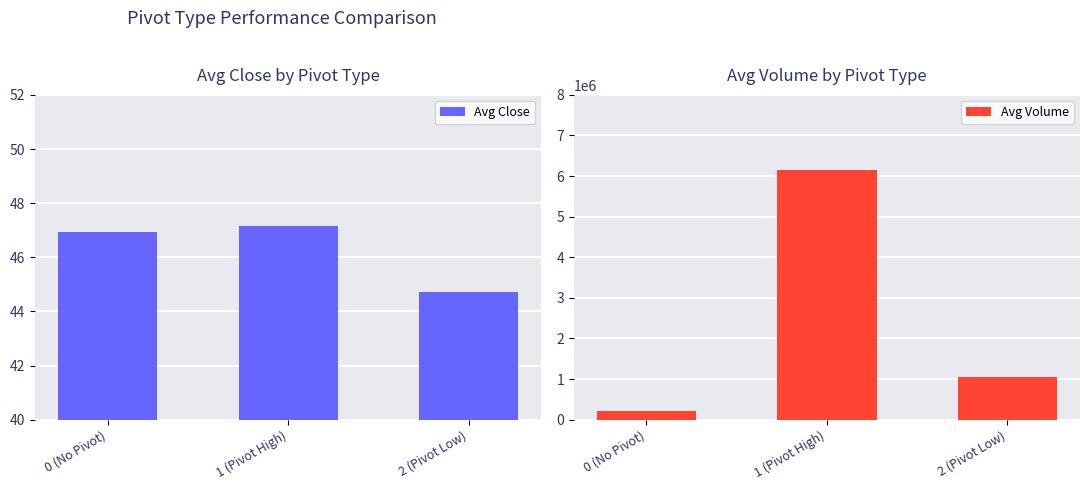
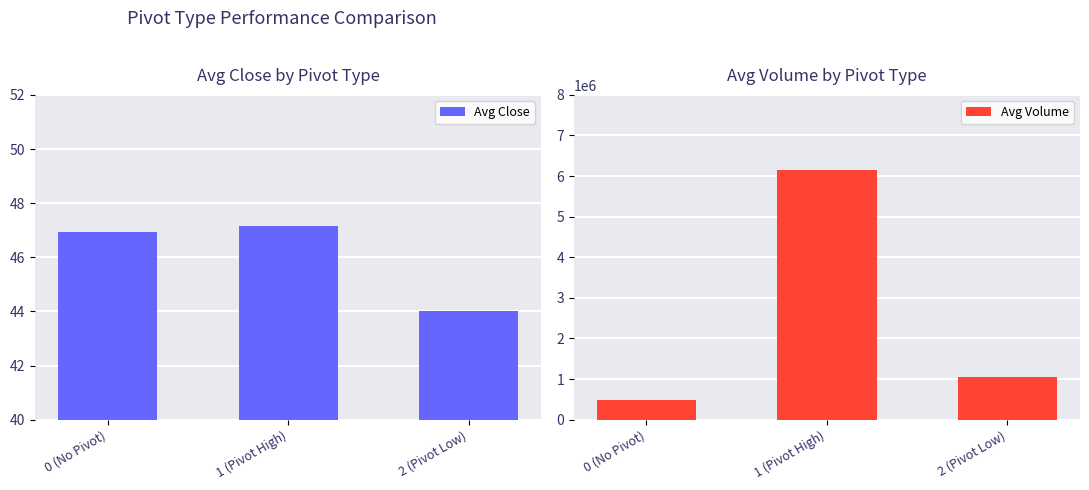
Avg Close by Pivot Type, 2 (Pivot Low): 44.7 -> 44.0
Avg Volume by Pivot Type, 0 (No Pivot): 200000 -> 500000
